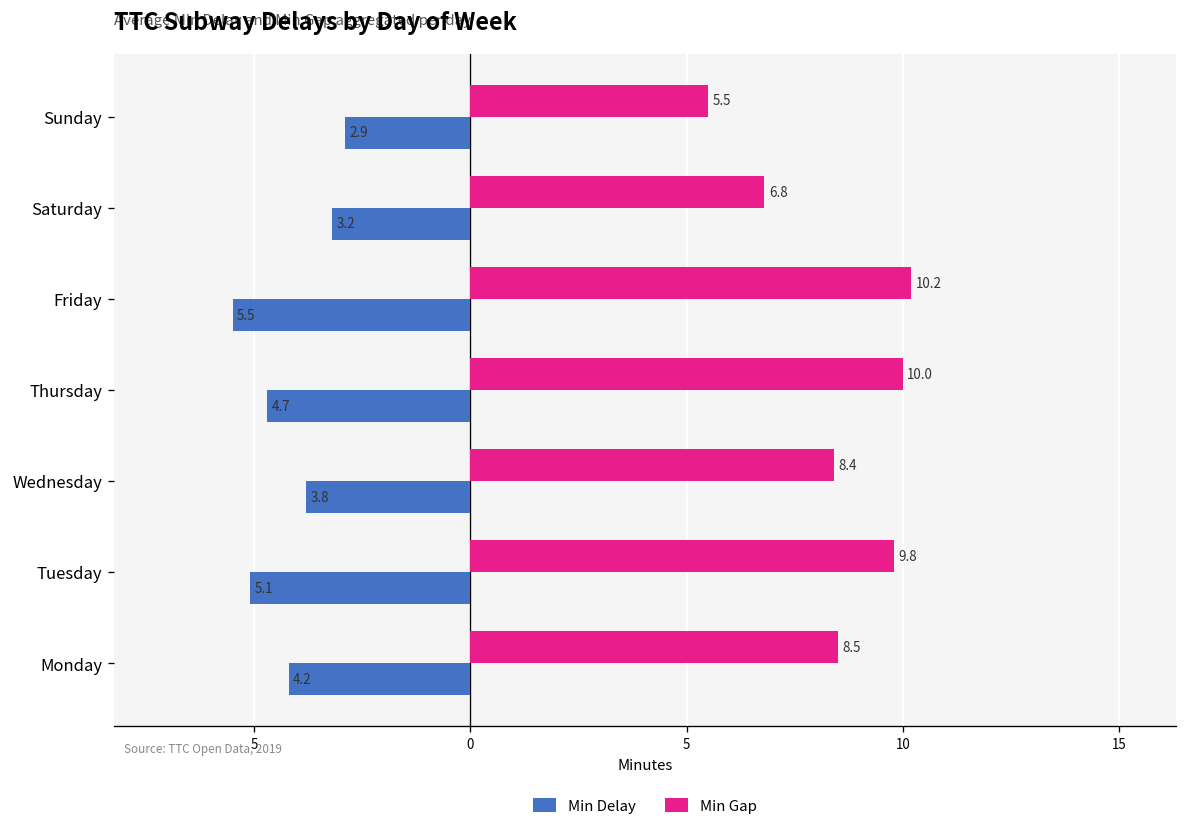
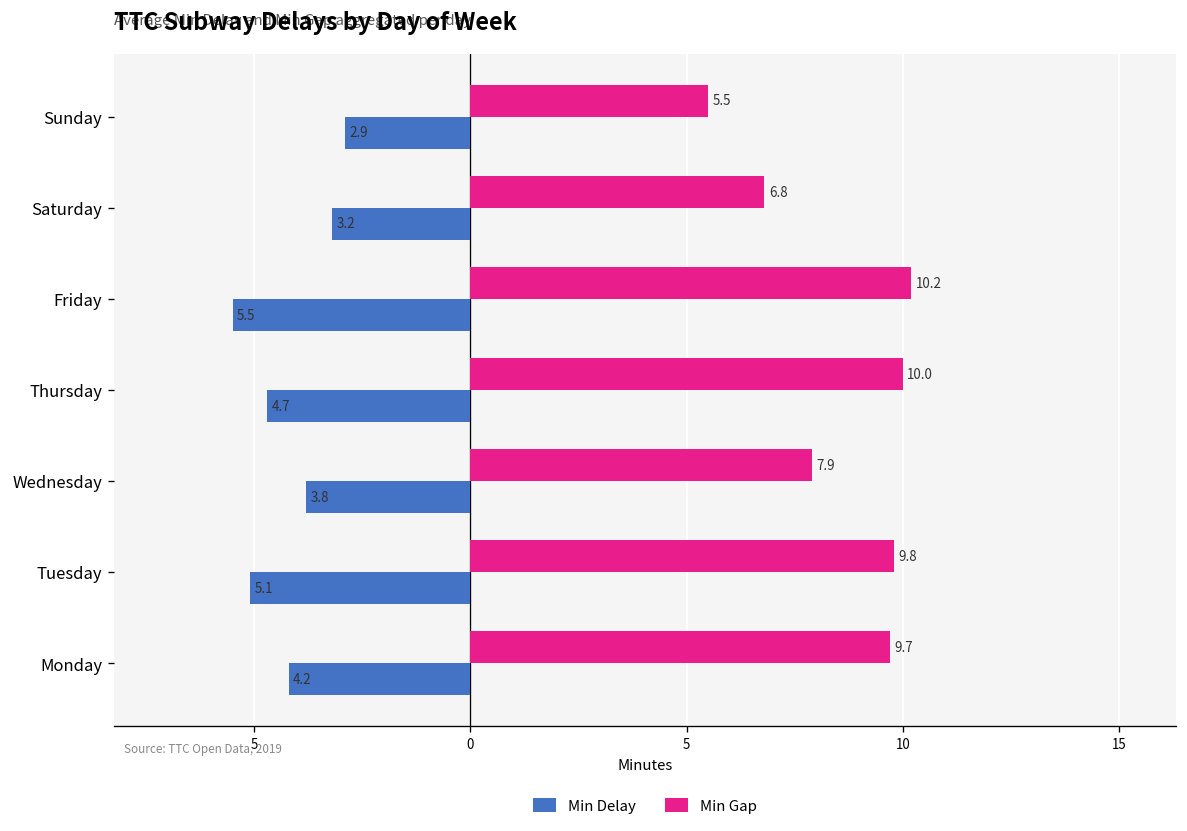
Min Gap, Wednesday: 8.4 -> 7.9
Min Gap, Monday: 8.5 -> 9.7
